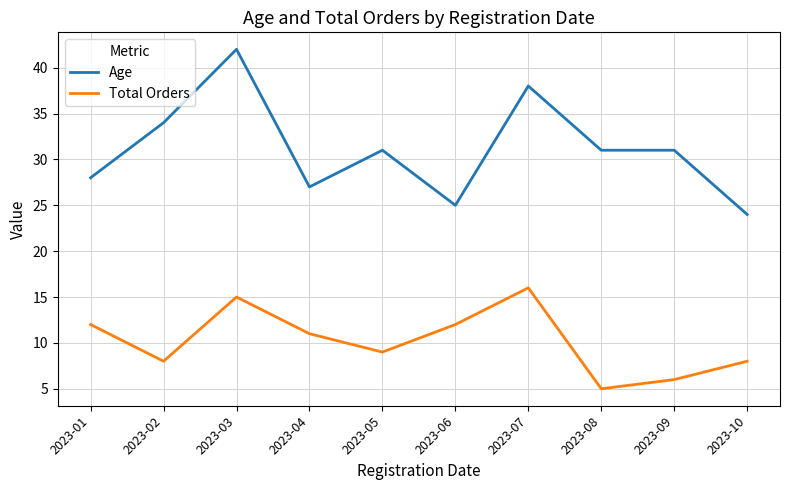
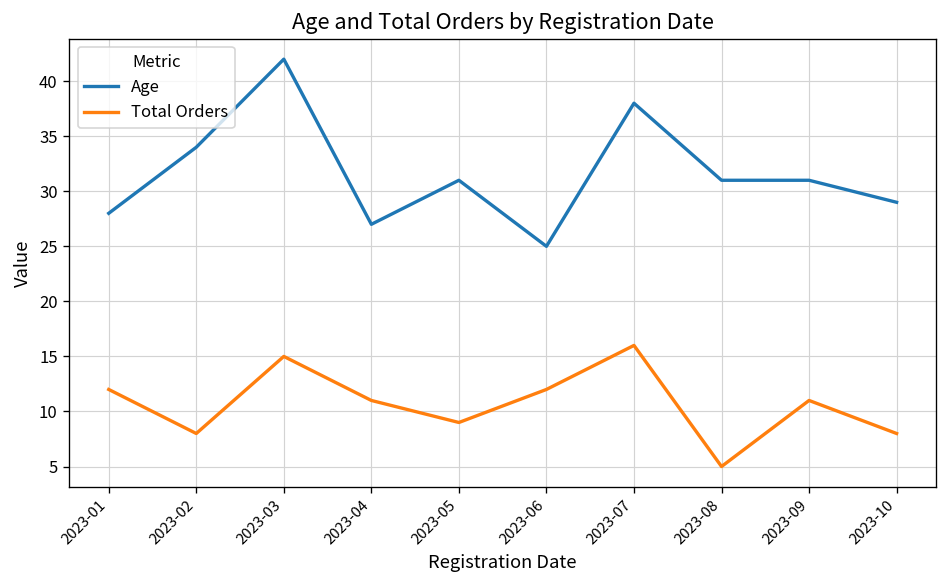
Total Orders, 2023-09: 6 -> 11
Age, 2023-10: 24 -> 29
